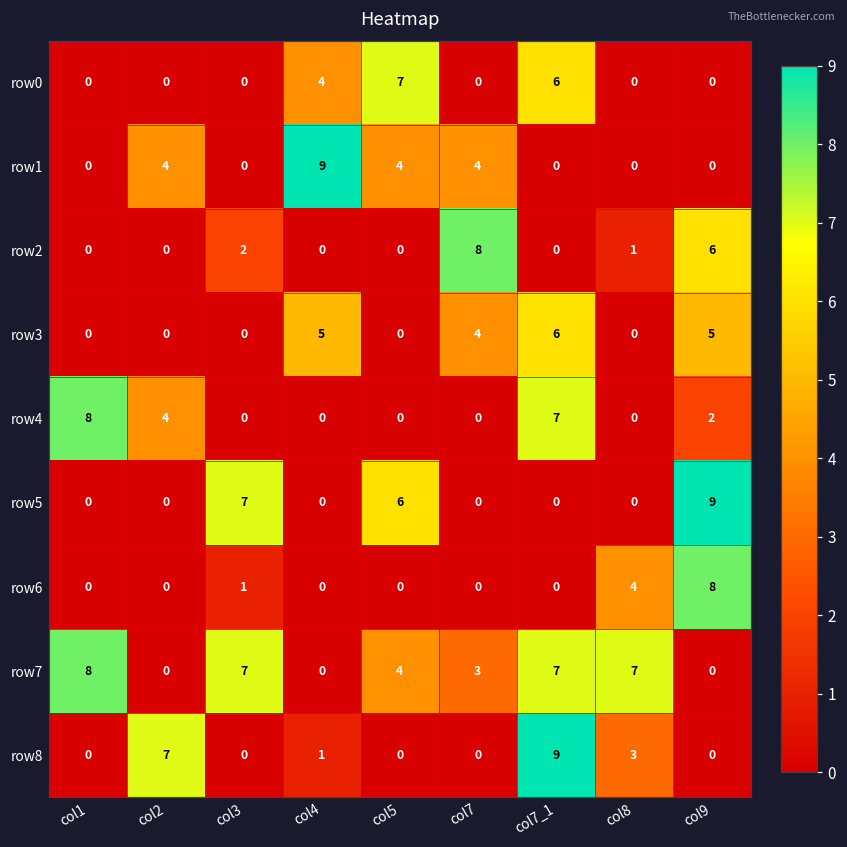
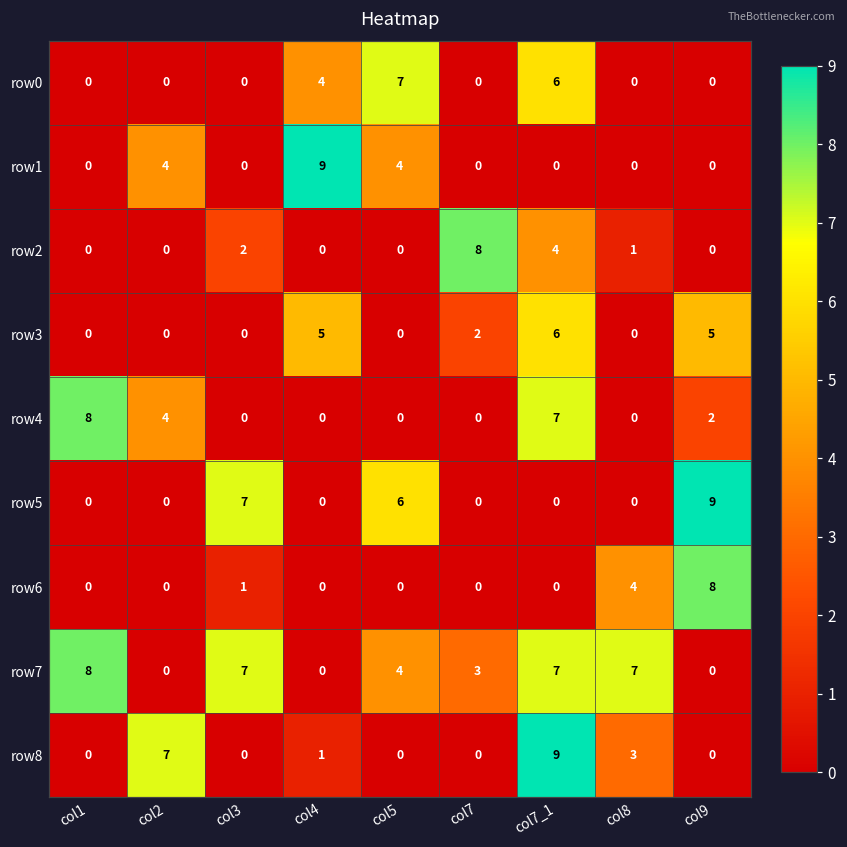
row1, col7: 4 -> 0
row2, col7_1: 0 -> 4
row2, col9: 6 -> 0
row3, col7: 4 -> 2
